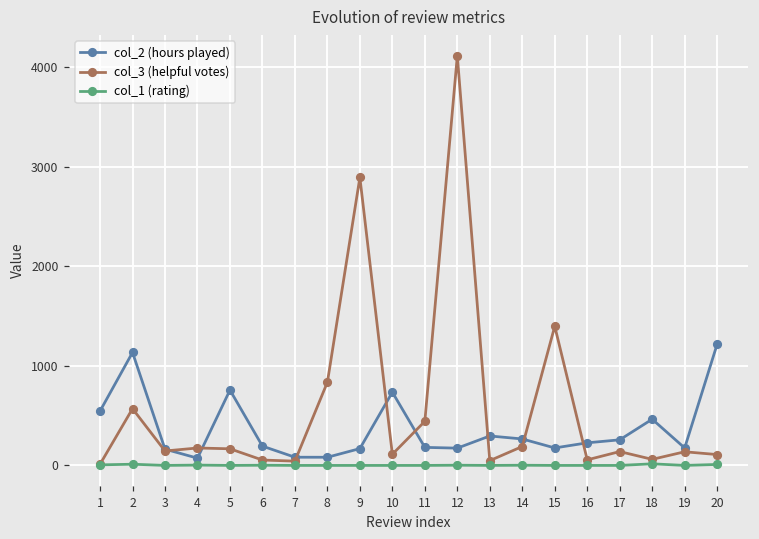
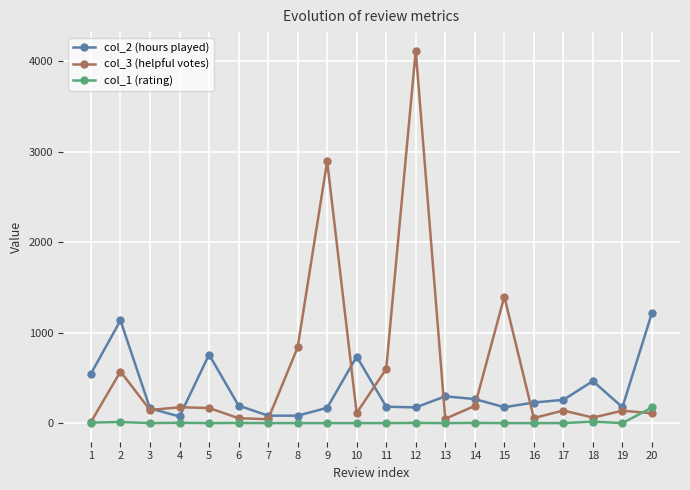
col_3 (helpful votes), 11: 400 -> 600
col_1 (rating), 20: 0 -> 200
